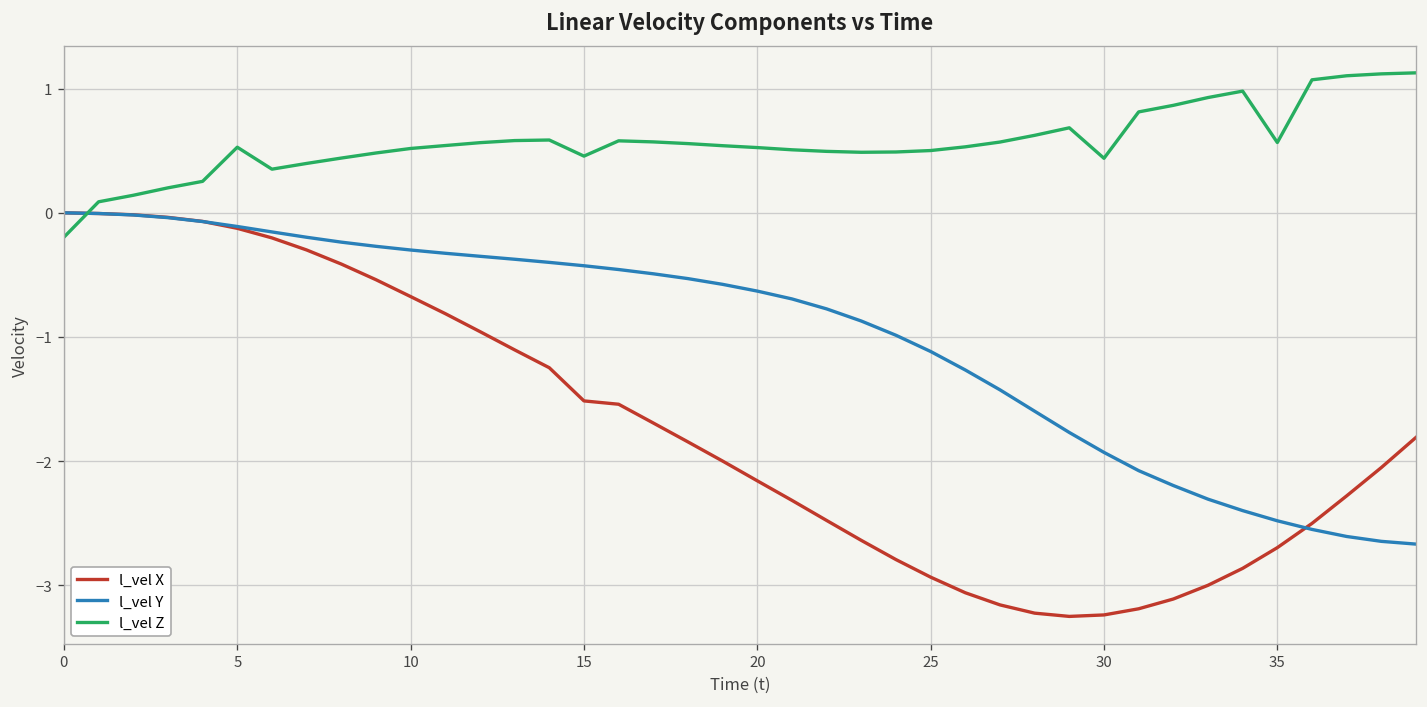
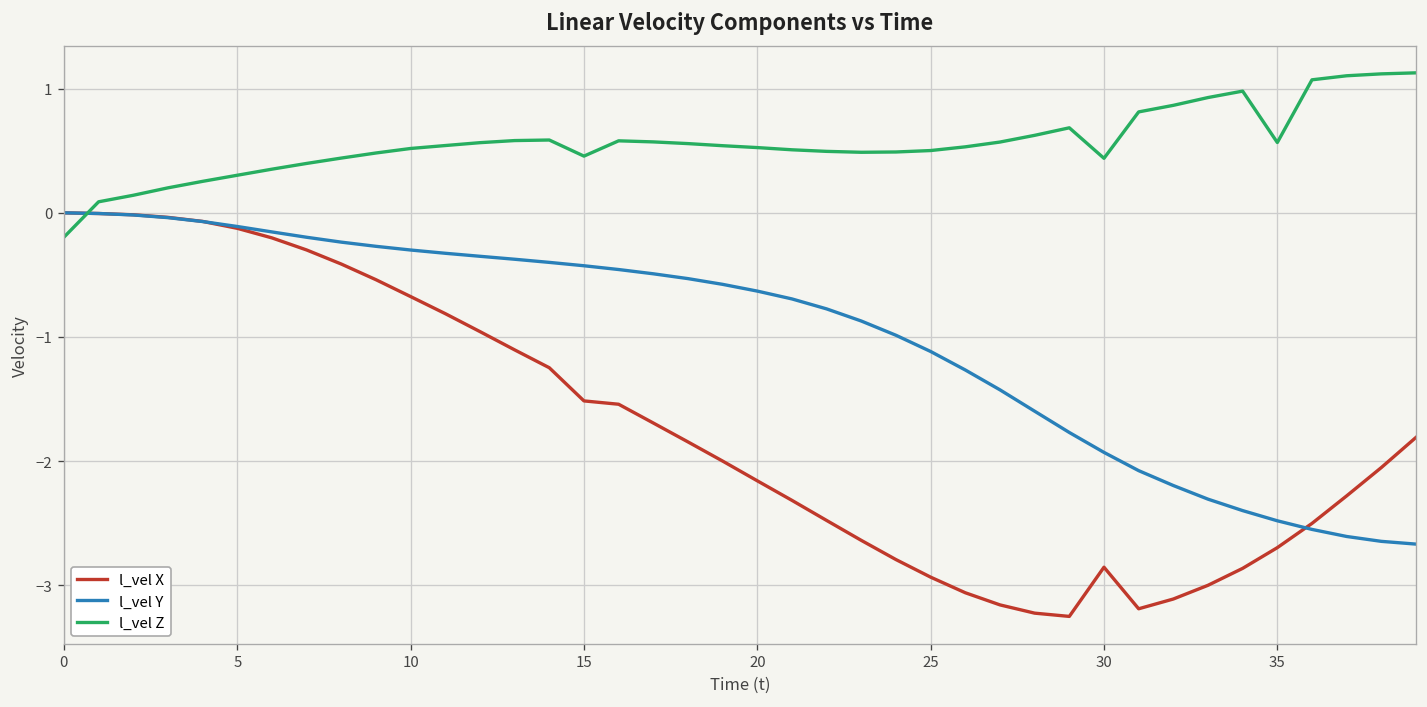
l_vel Z, 5: 0.53 -> 0.30
l_vel X, 30: -3.24 -> -2.85
